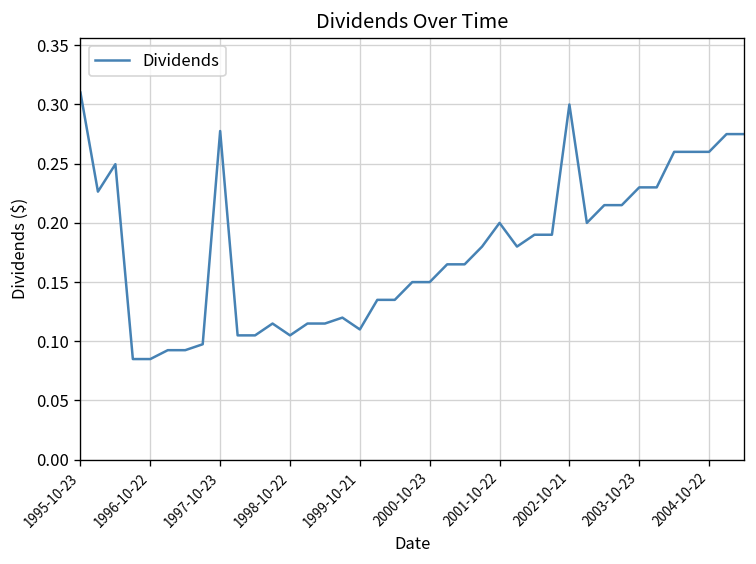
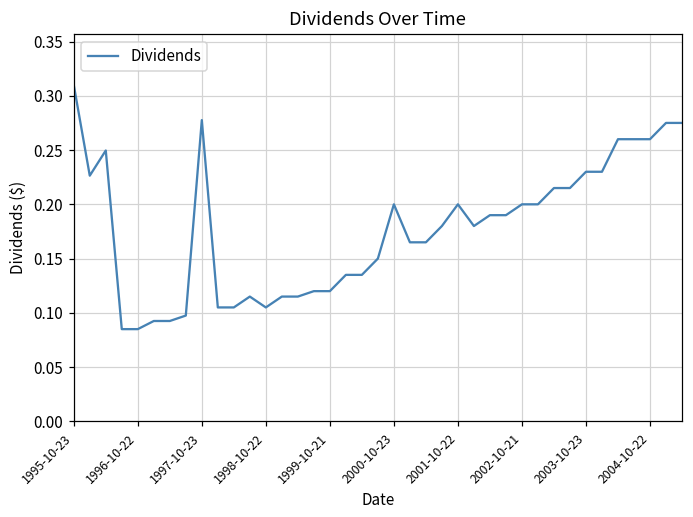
1999-10-21: 0.11 -> 0.12
2000-10-23: 0.15 -> 0.20
2002-10-21: 0.3 -> 0.2
